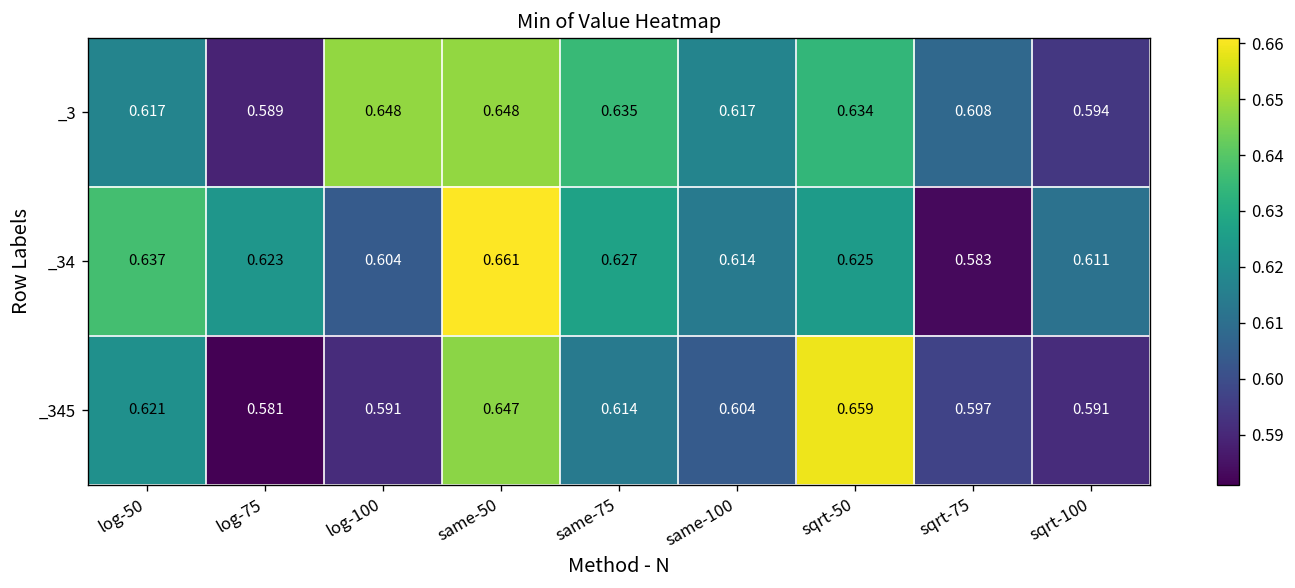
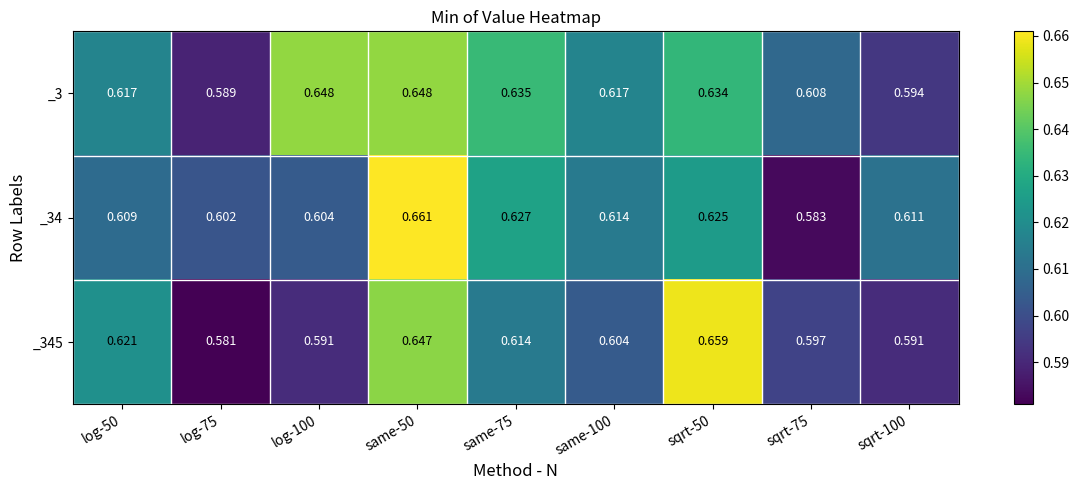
_34, log-50: 0.637 -> 0.609
_34, log-75: 0.623 -> 0.602
